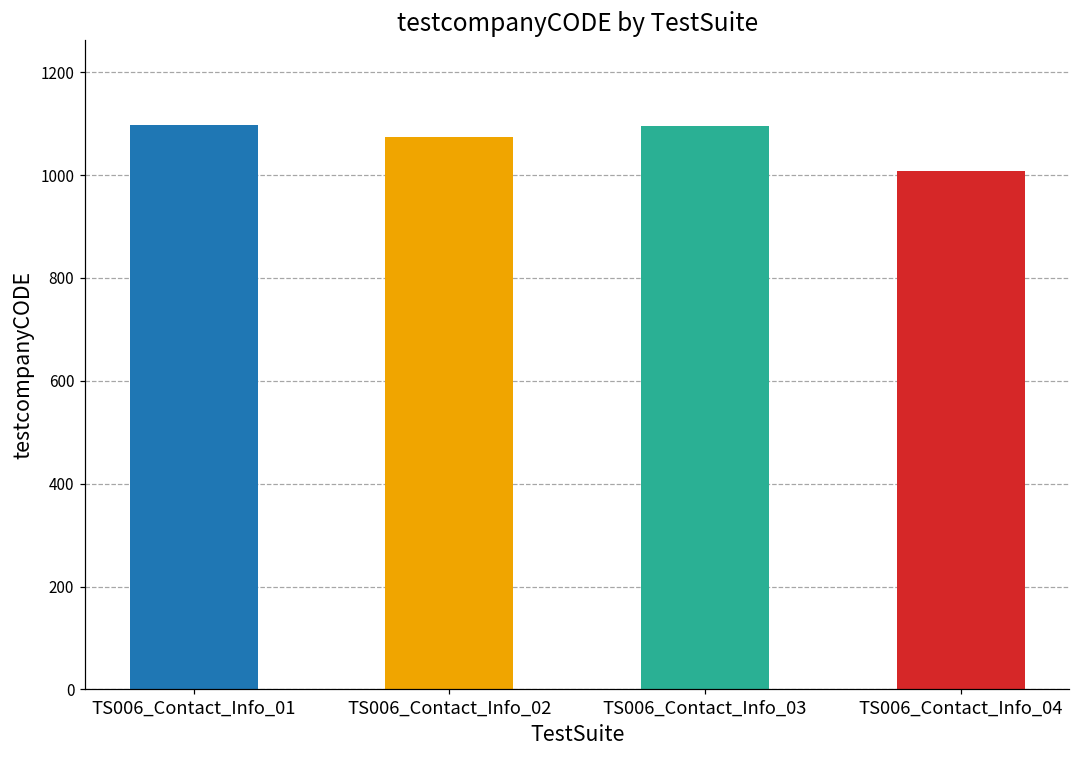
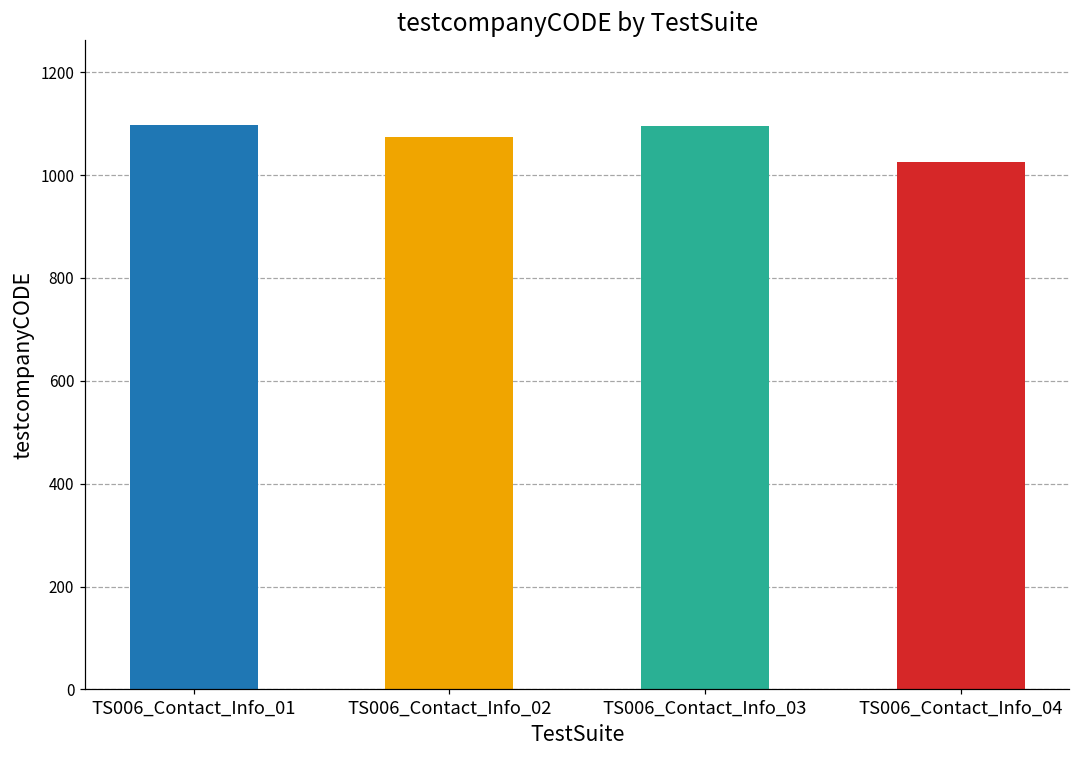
TS006_Contact_Info_04: 1010 -> 1030
